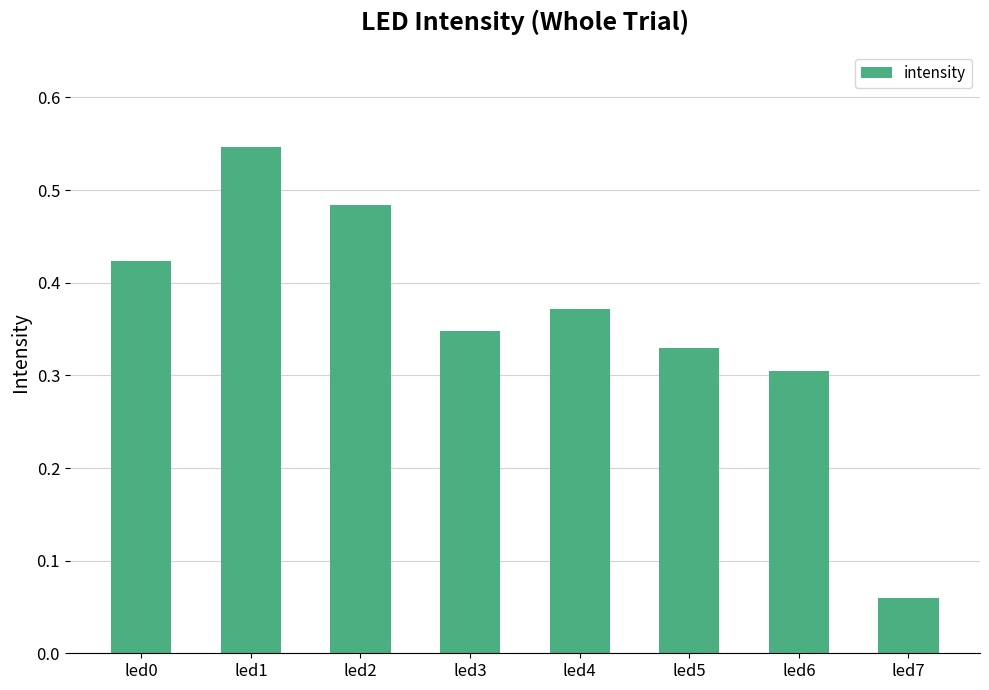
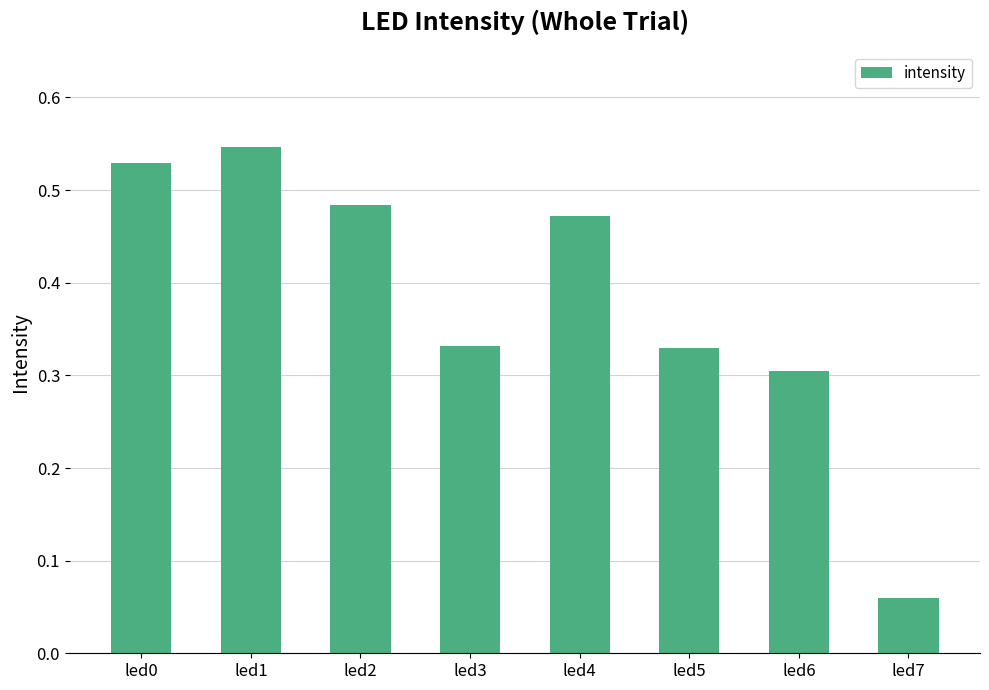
led0: 0.42 -> 0.53
led3: 0.35 -> 0.33
led4: 0.37 -> 0.47
